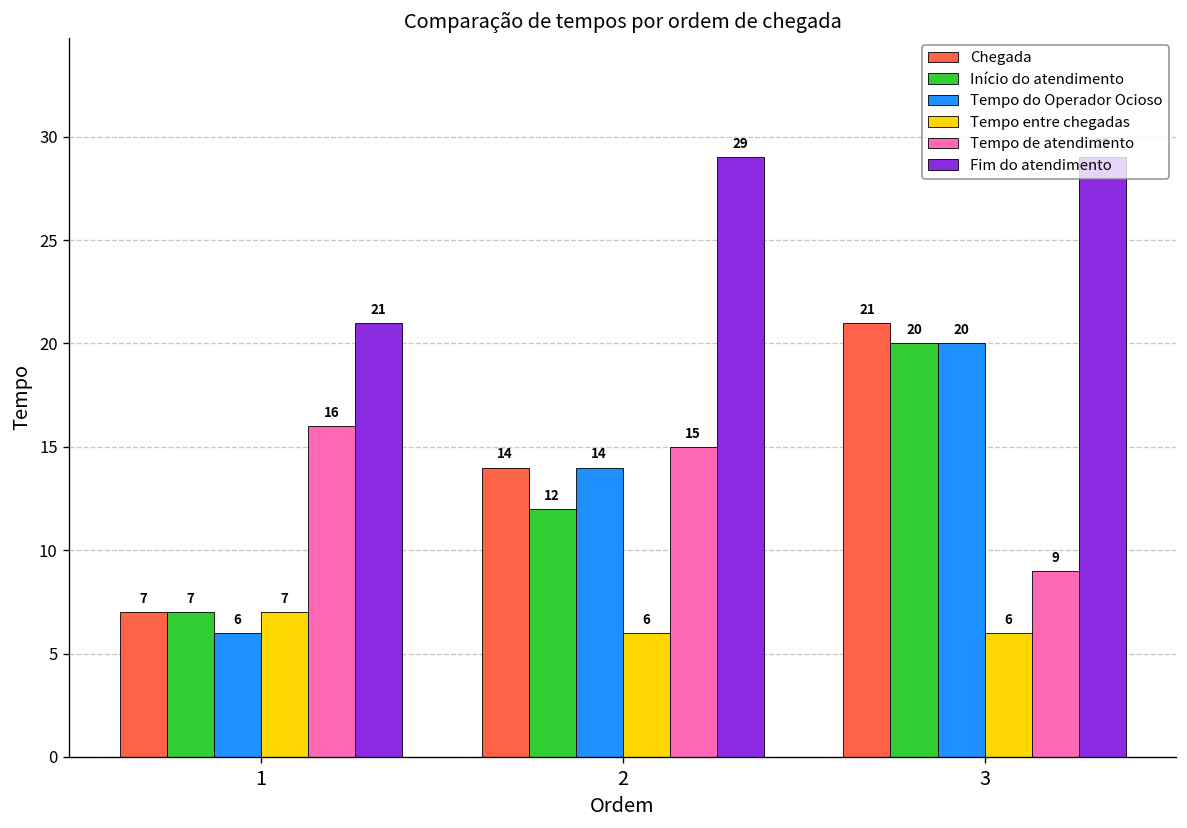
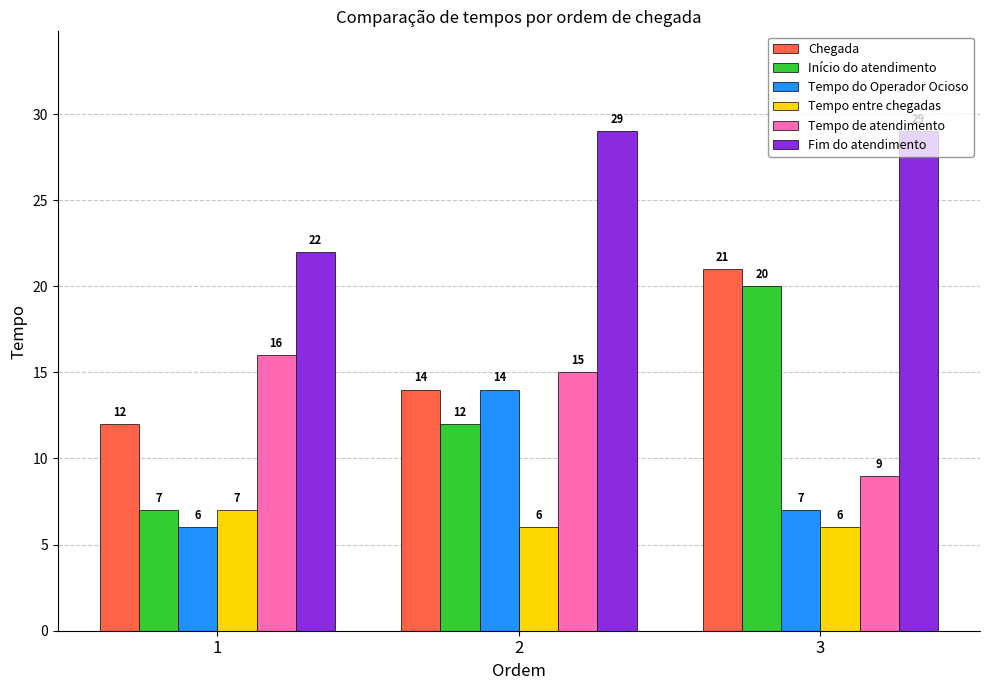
Chegada, 1: 7 -> 12
Fim do atendimento, 1: 21 -> 22
Tempo do Operador Ocioso, 3: 20 -> 7
